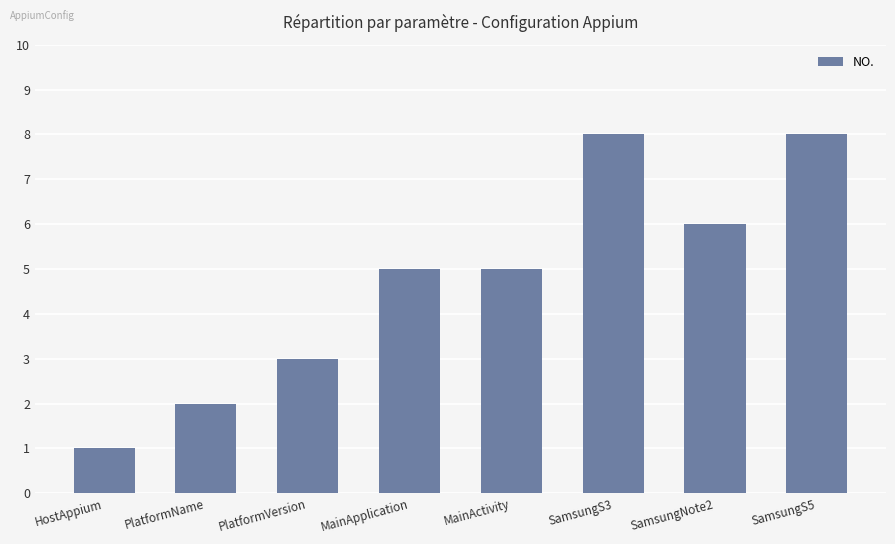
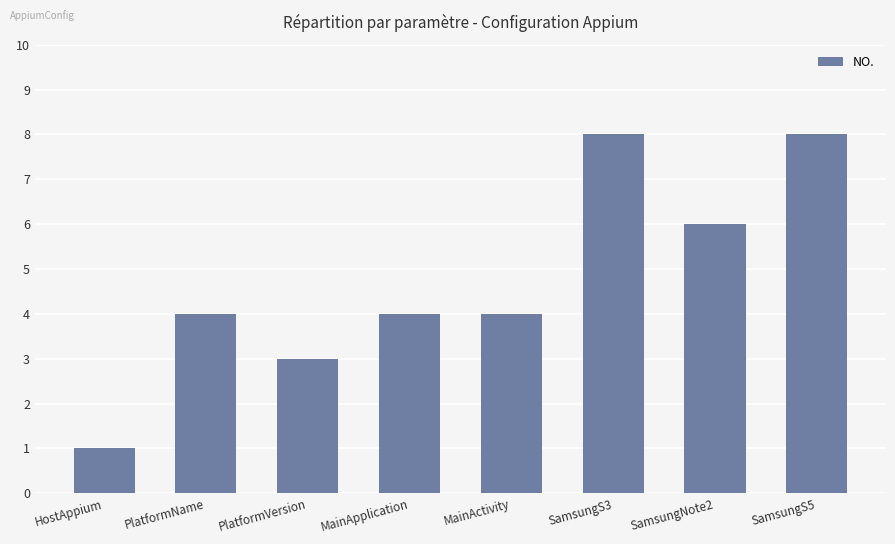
PlatformName: 2 -> 4
MainApplication: 5 -> 4
MainActivity: 5 -> 4
